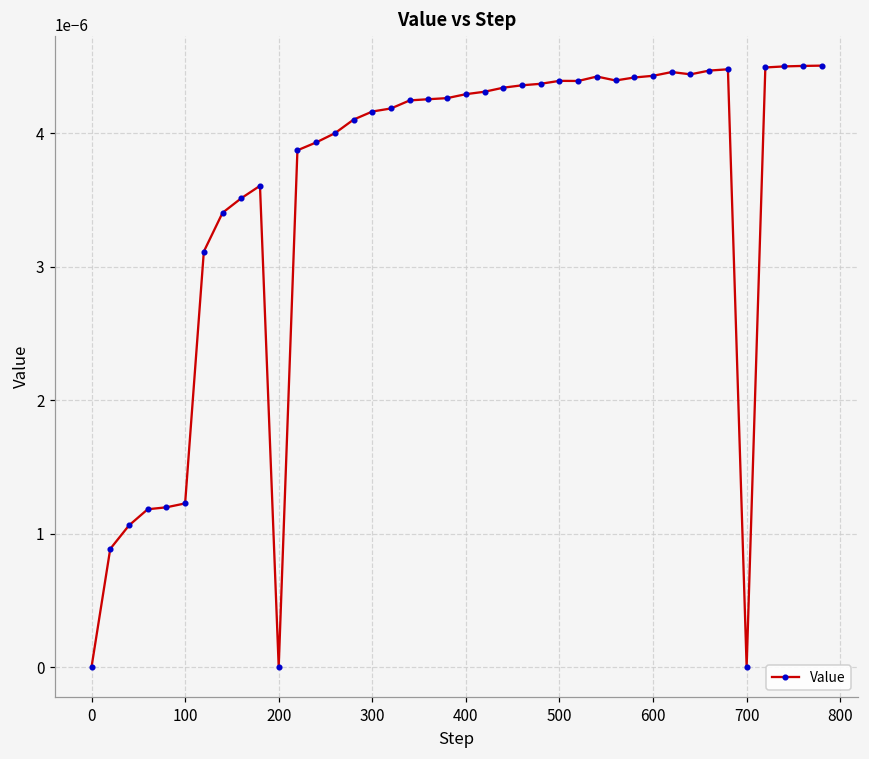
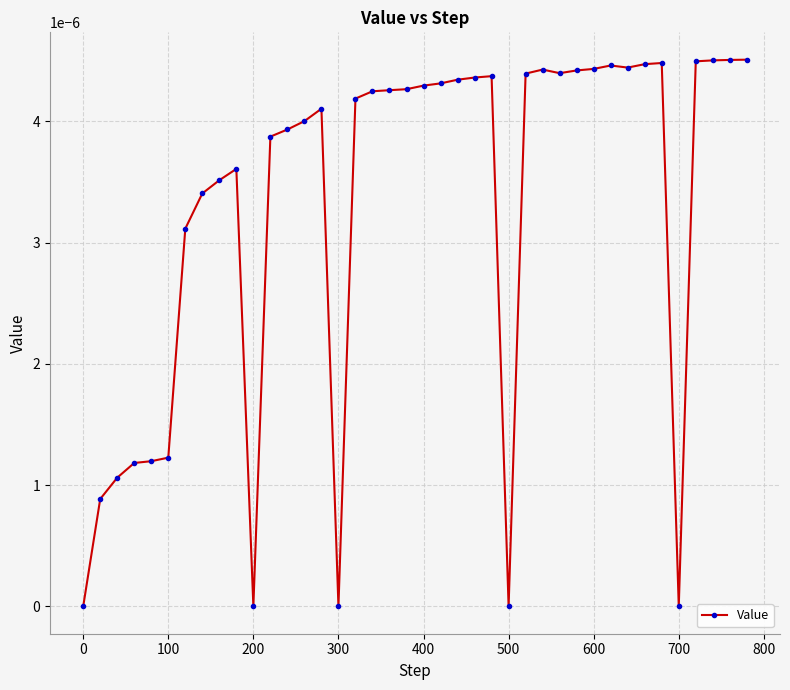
300: 0.000004 -> 0.000000
500: 0.000004 -> 0.000000
